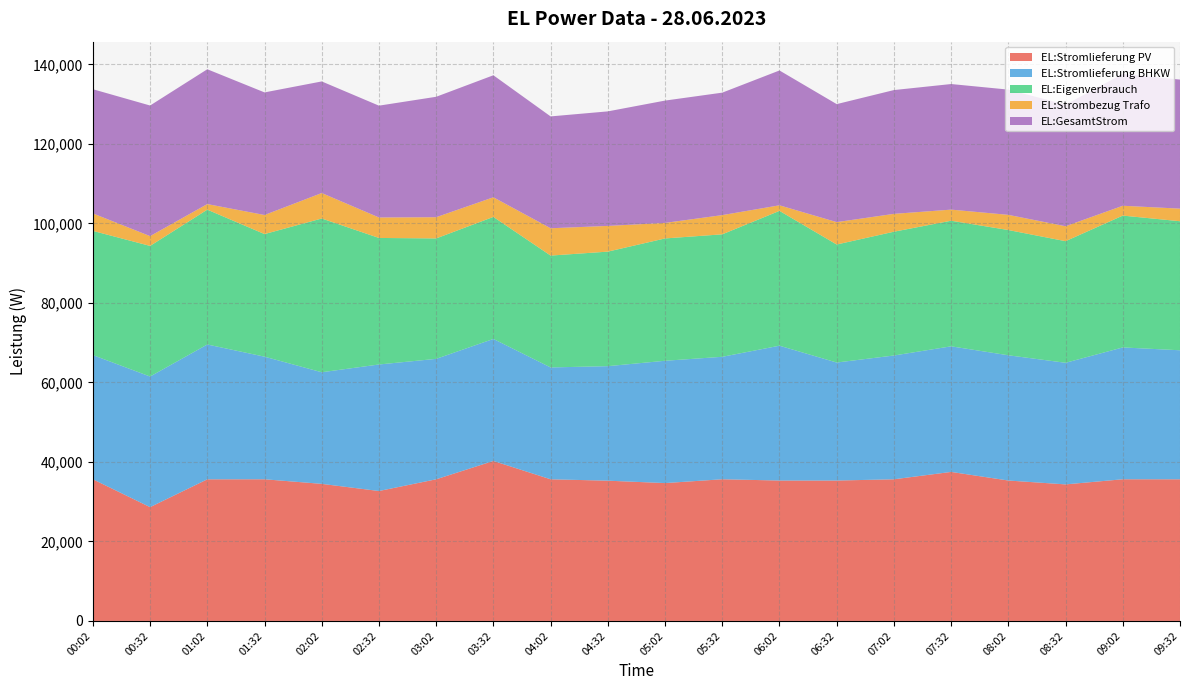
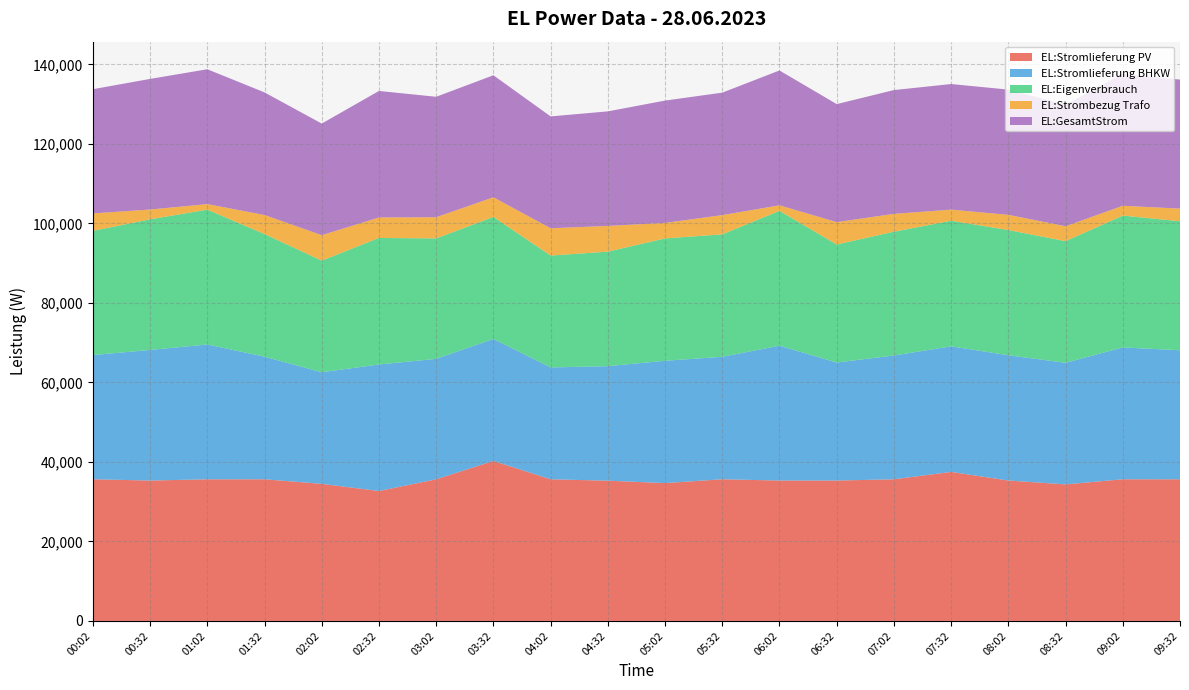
EL:Stromlieferung PV, 00:32: 29,000 -> 35,000
EL:Eigenverbrauch, 02:02: 39,000 -> 28,000
EL:GesamtStrom, 02:32: 28,000 -> 32,000
